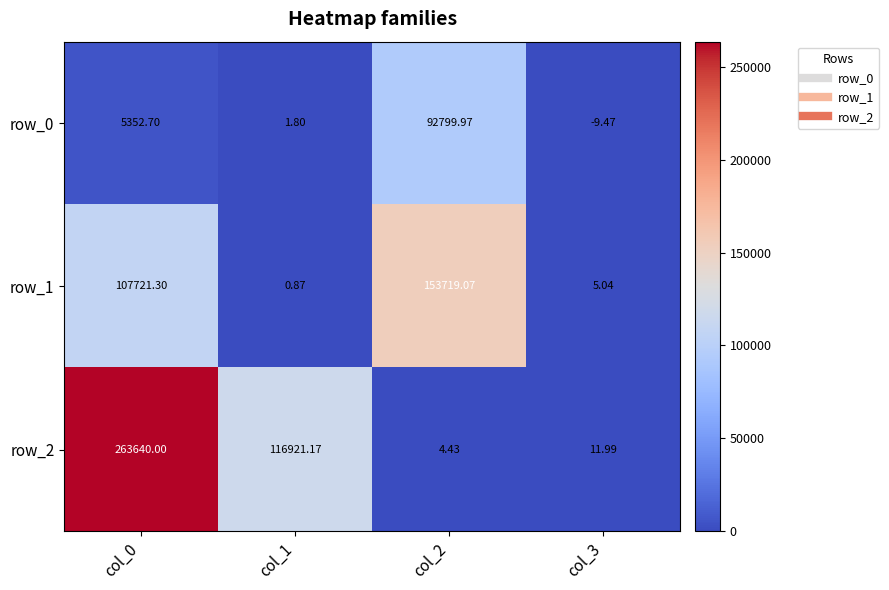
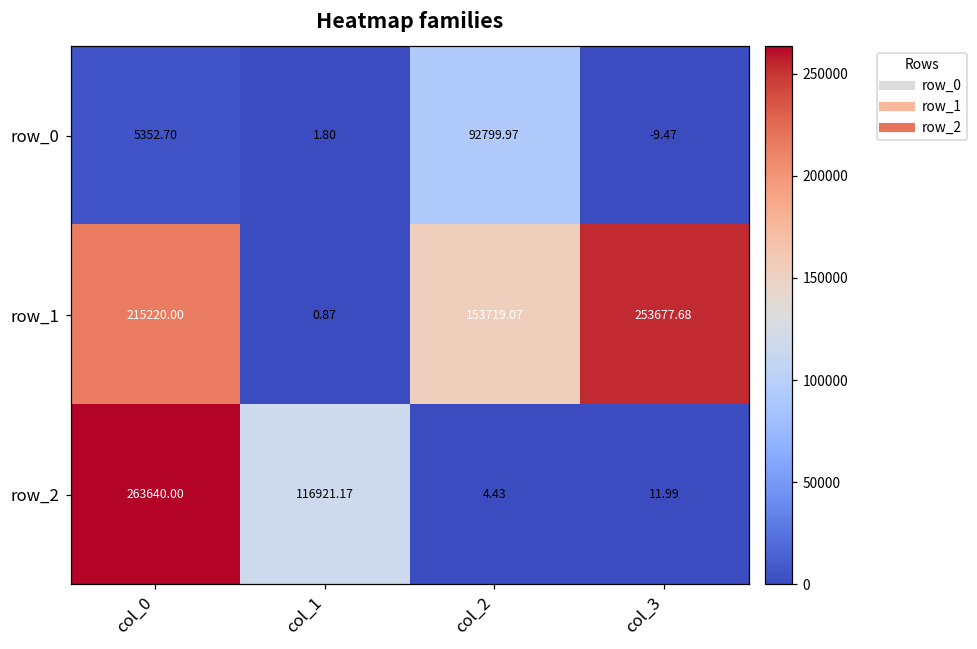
row_1, col_0: 107721.30 -> 215220.00
row_1, col_3: 5.04 -> 253677.68
